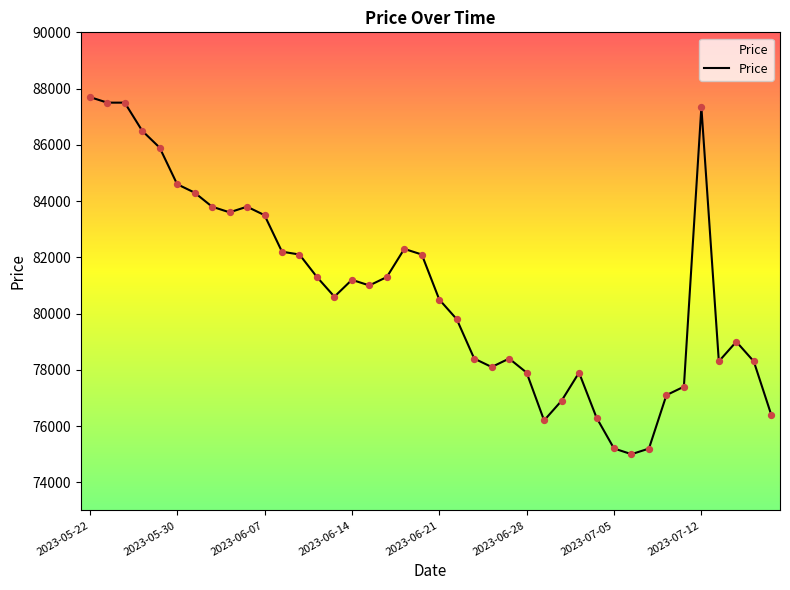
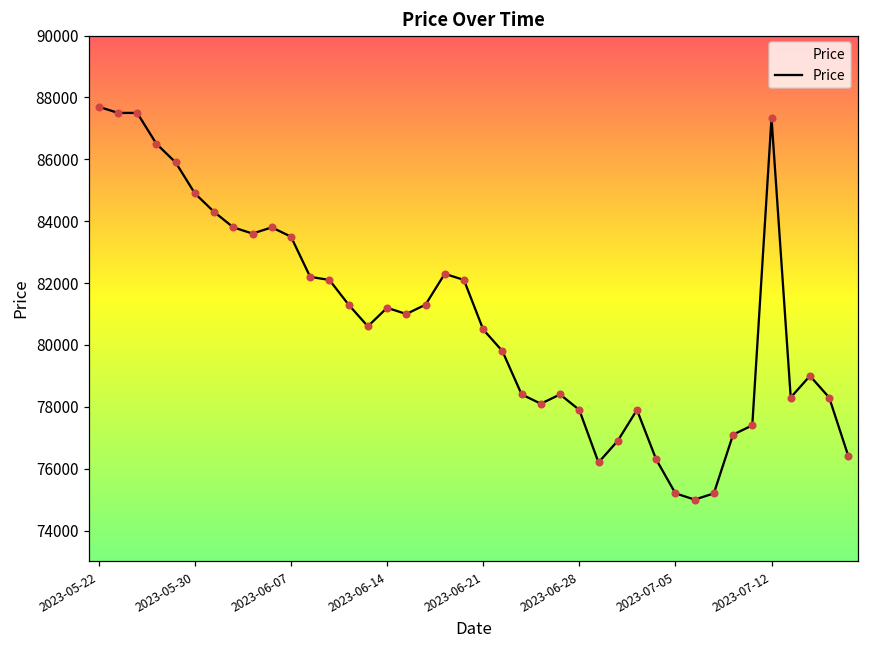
2023-05-30: 84600 -> 84900
